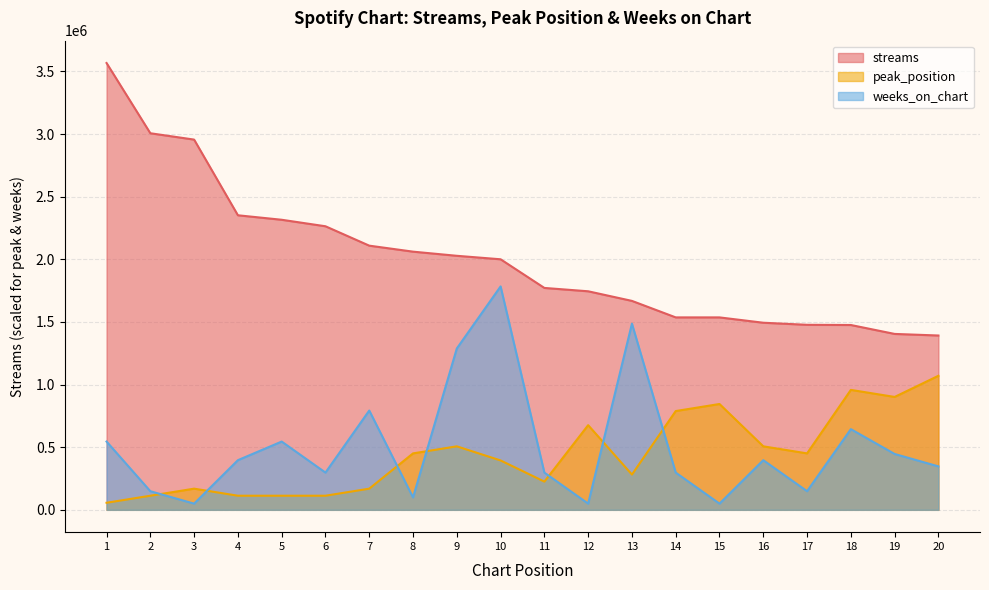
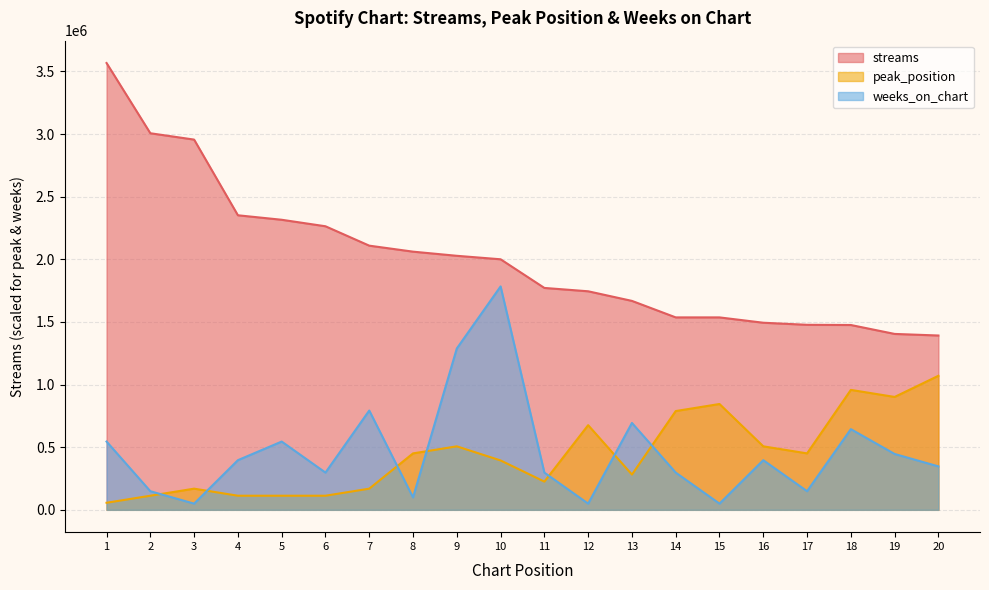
weeks_on_chart, 13: 1490000 -> 690000
